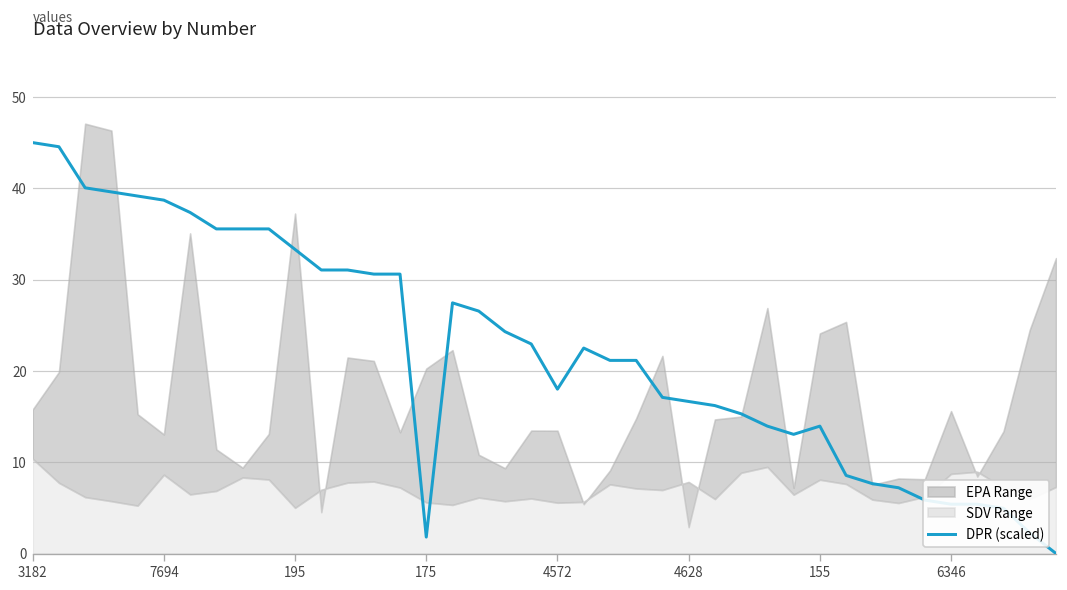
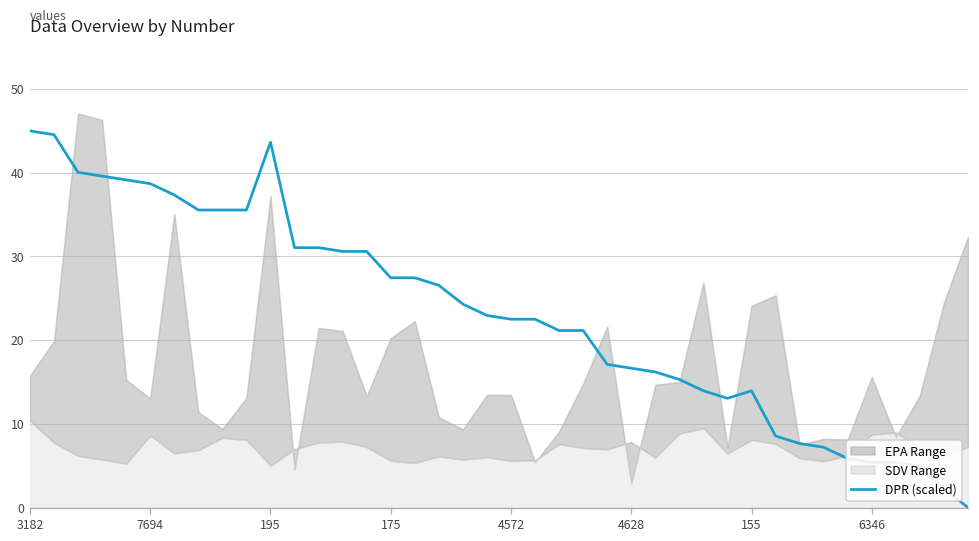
DPR (scaled), 195: 33 -> 44
DPR (scaled), 175: 2 -> 27
DPR (scaled), 4572: 18 -> 23
